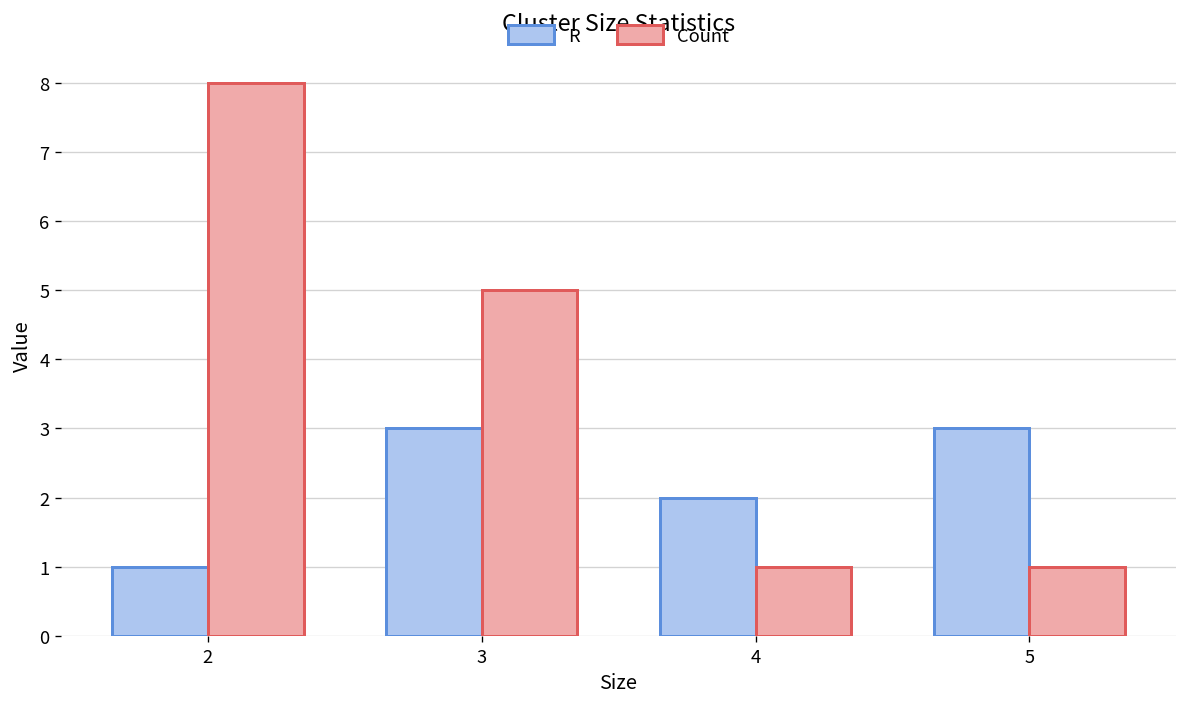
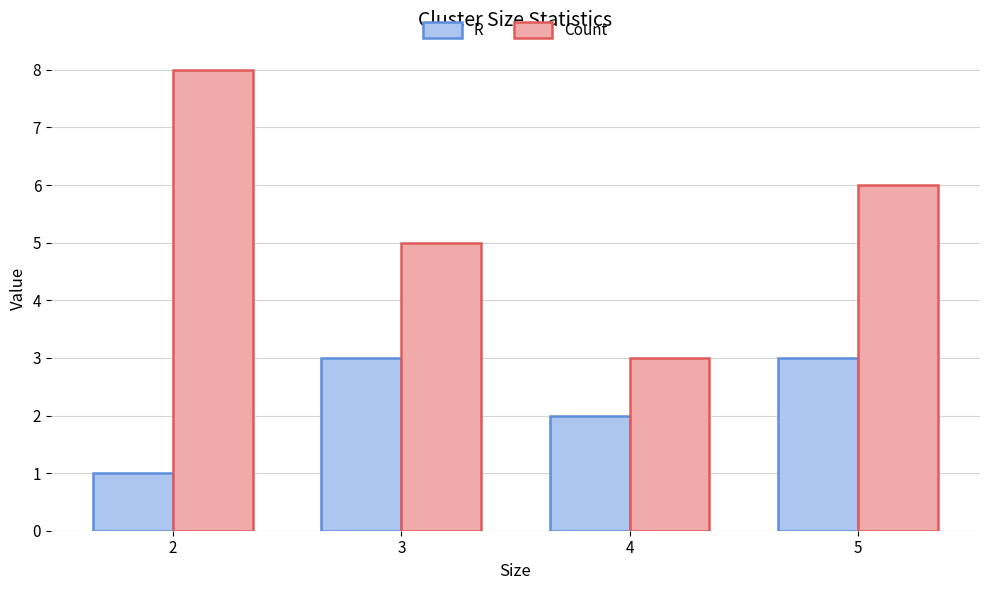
Count, 4: 1 -> 3
Count, 5: 1 -> 6
